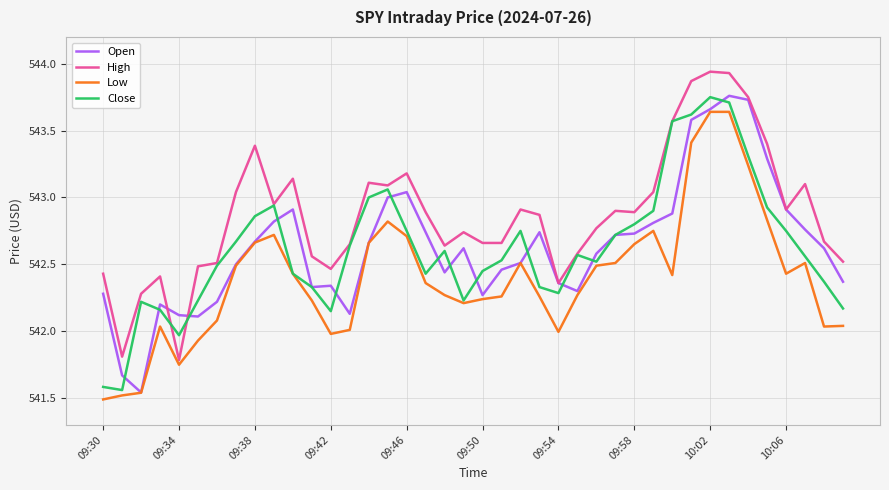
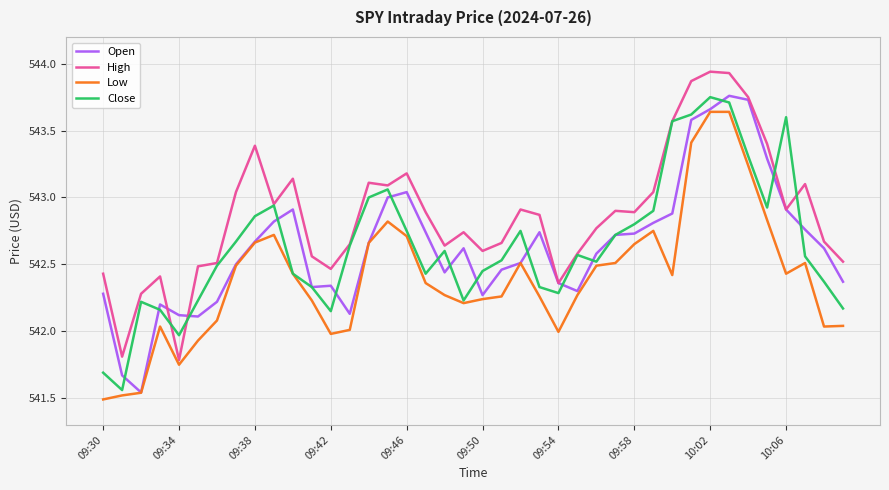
Close, 09:30: 541.58 -> 541.69
High, 09:50: 542.66 -> 542.60
Close, 10:06: 542.75 -> 543.60
